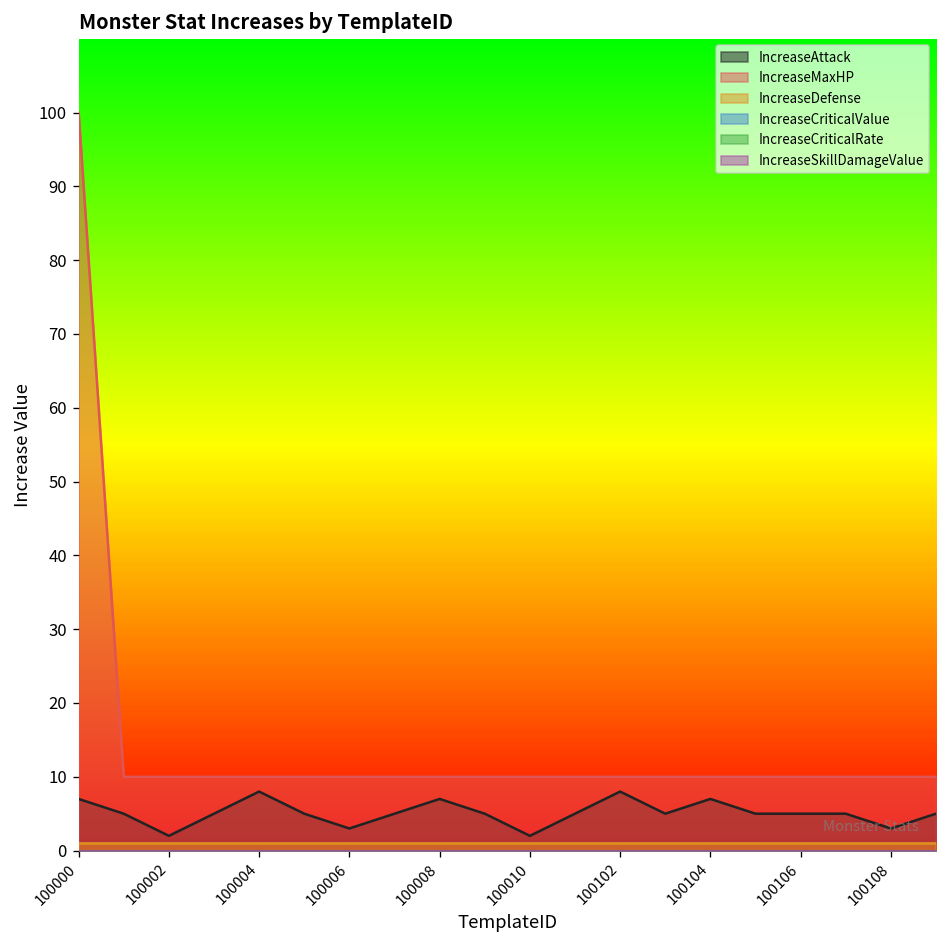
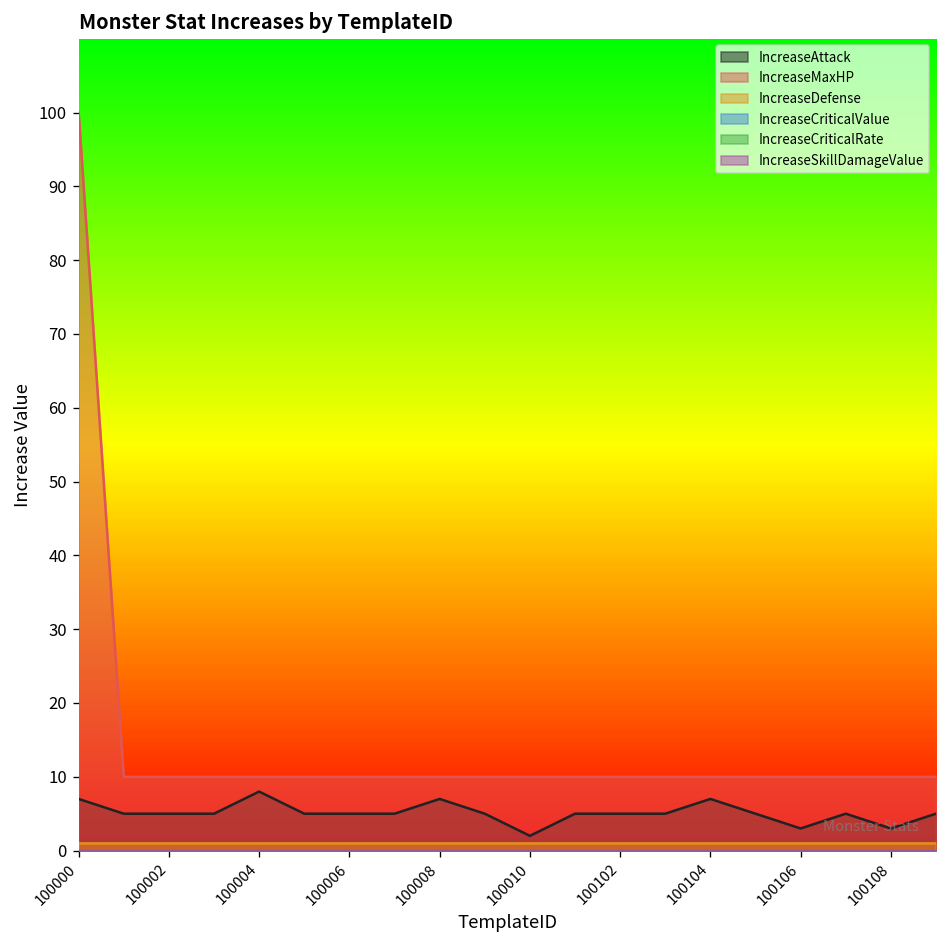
IncreaseAttack, 100002: 2 -> 5
IncreaseAttack, 100006: 3 -> 5
IncreaseAttack, 100102: 8 -> 5
IncreaseAttack, 100106: 5 -> 3
